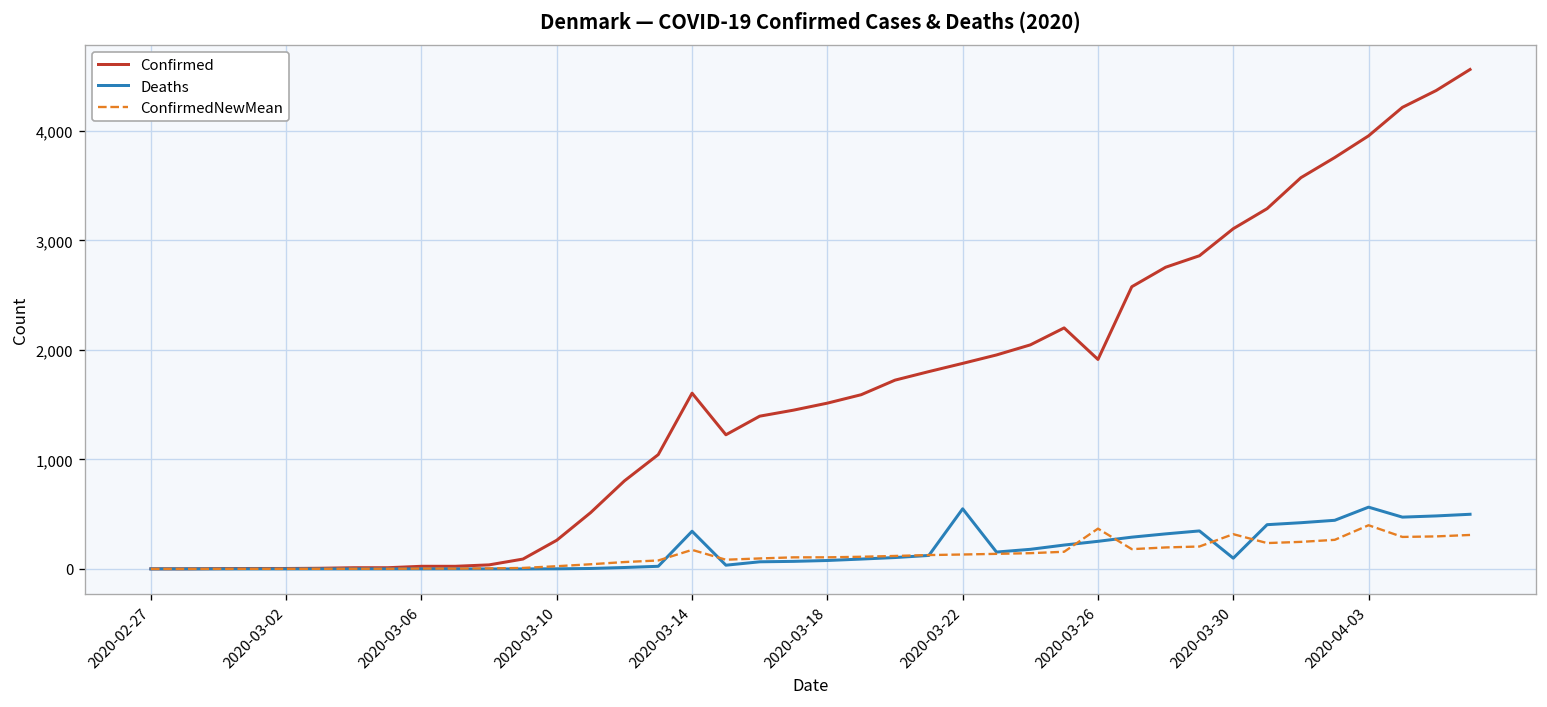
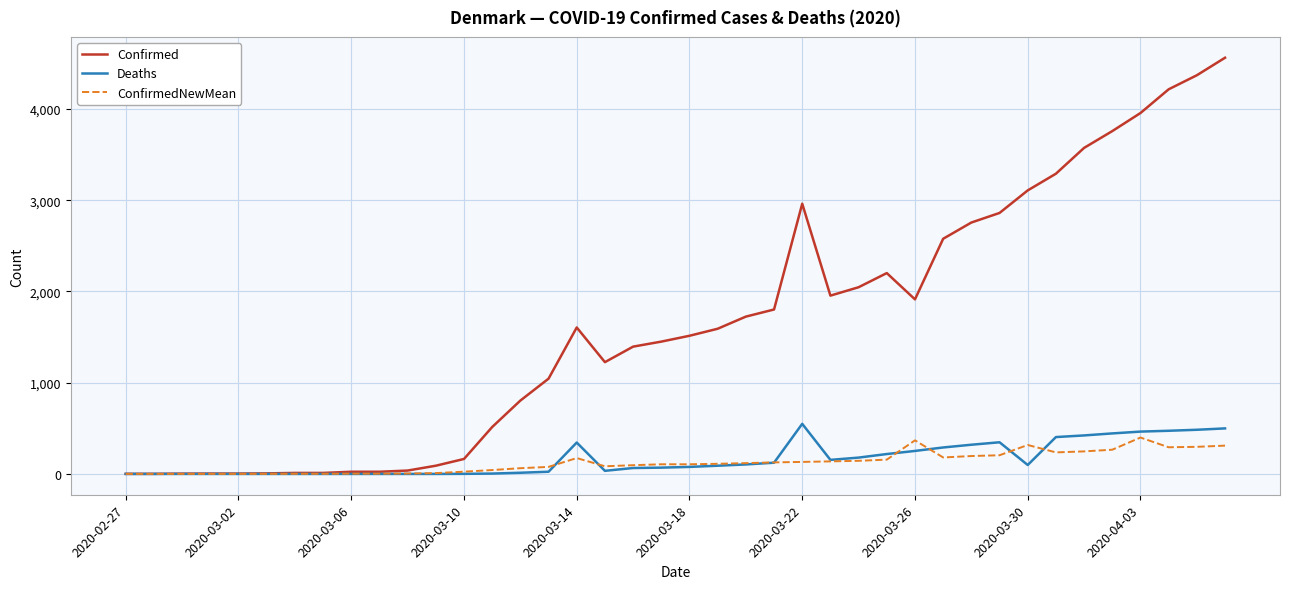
Confirmed, 2020-03-10: 300 -> 200
Confirmed, 2020-03-22: 1,900 -> 3,000
Deaths, 2020-04-03: 600 -> 500
